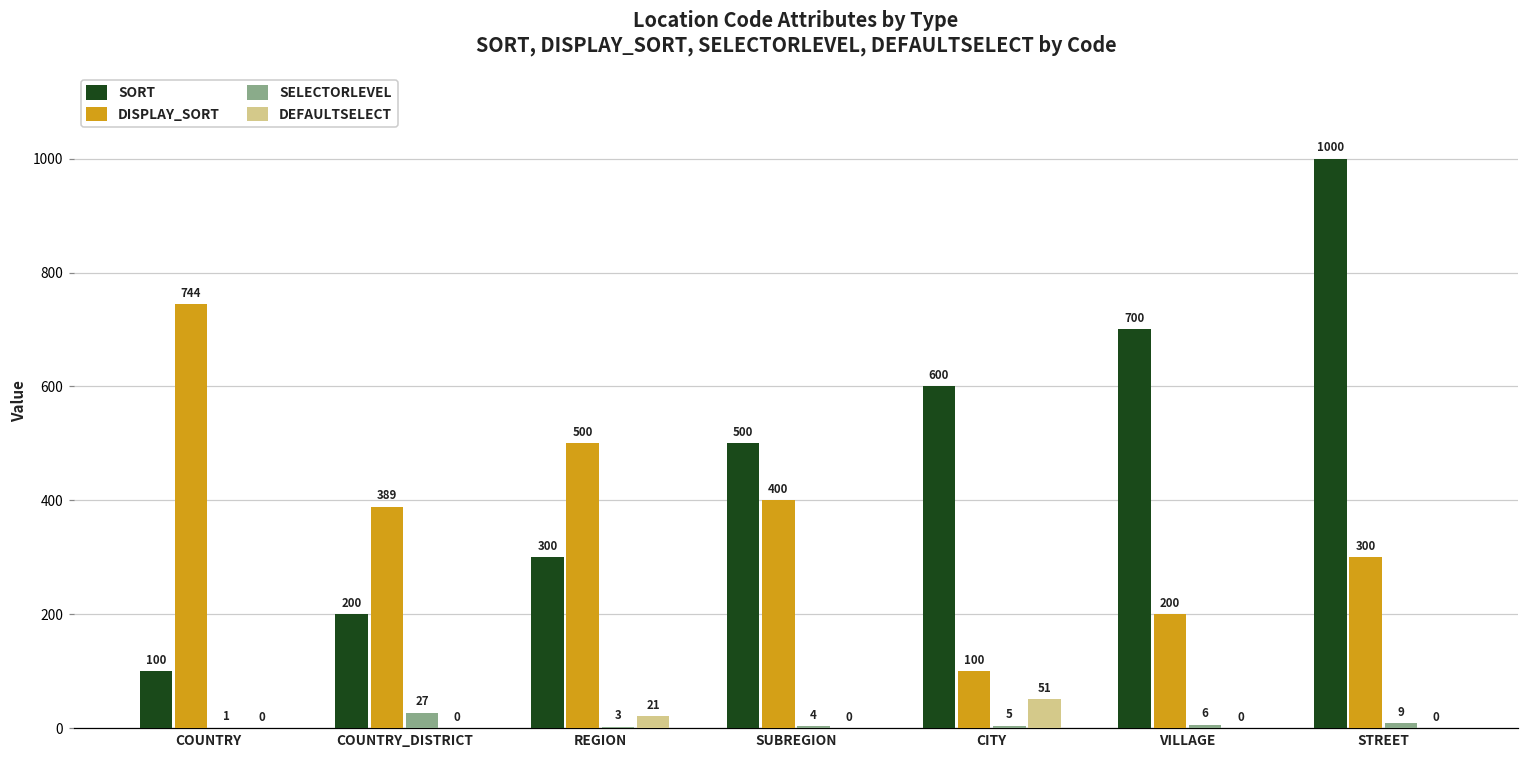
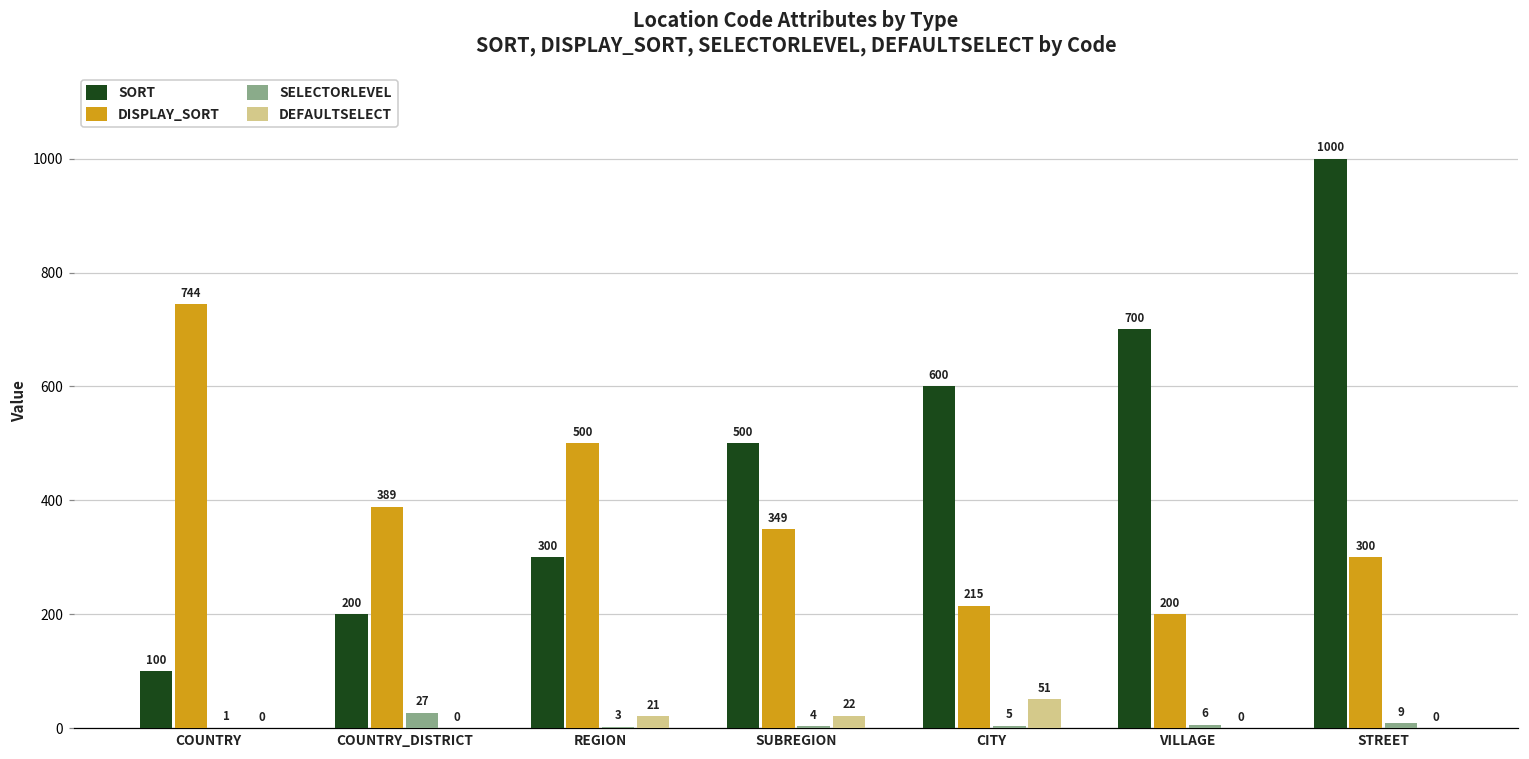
DISPLAY_SORT, SUBREGION: 400 -> 349
DEFAULTSELECT, SUBREGION: 0 -> 22
DISPLAY_SORT, CITY: 100 -> 215
